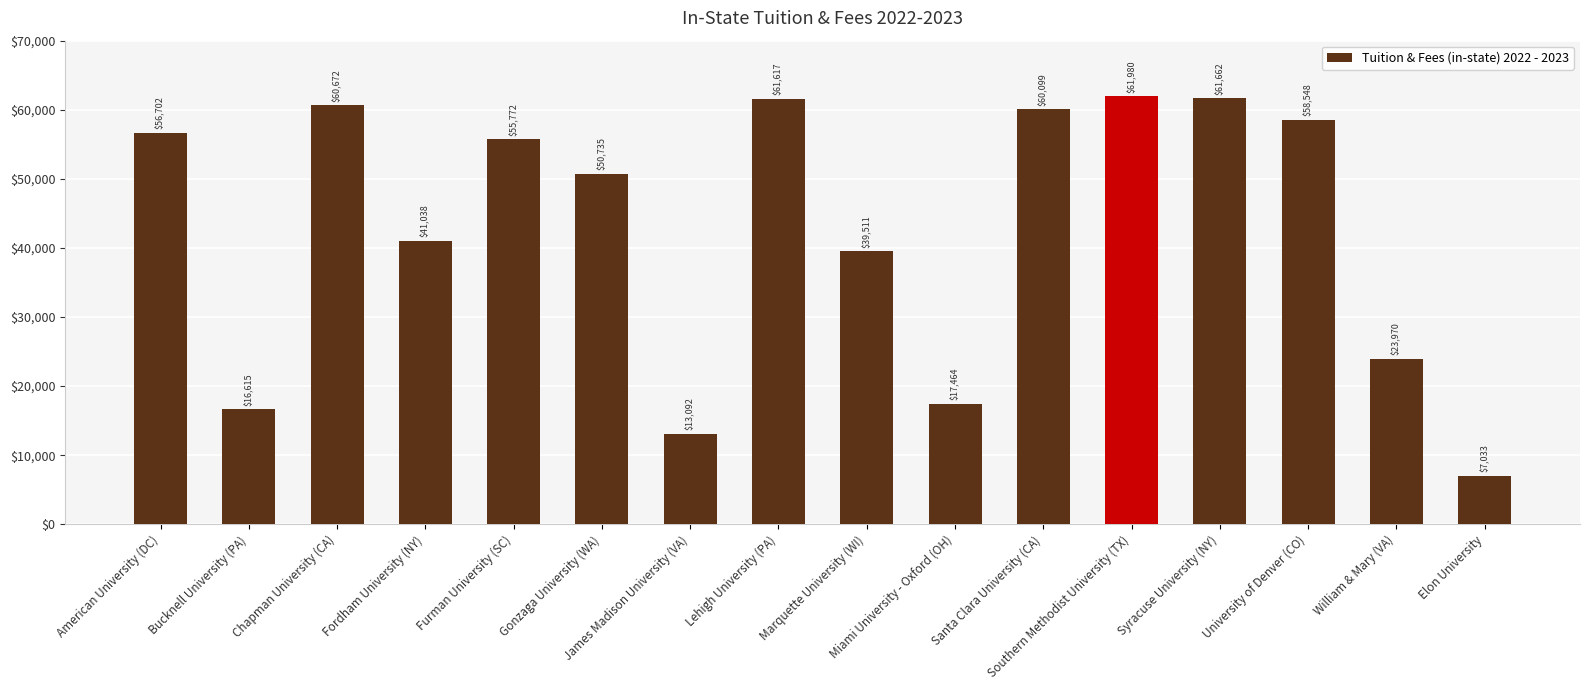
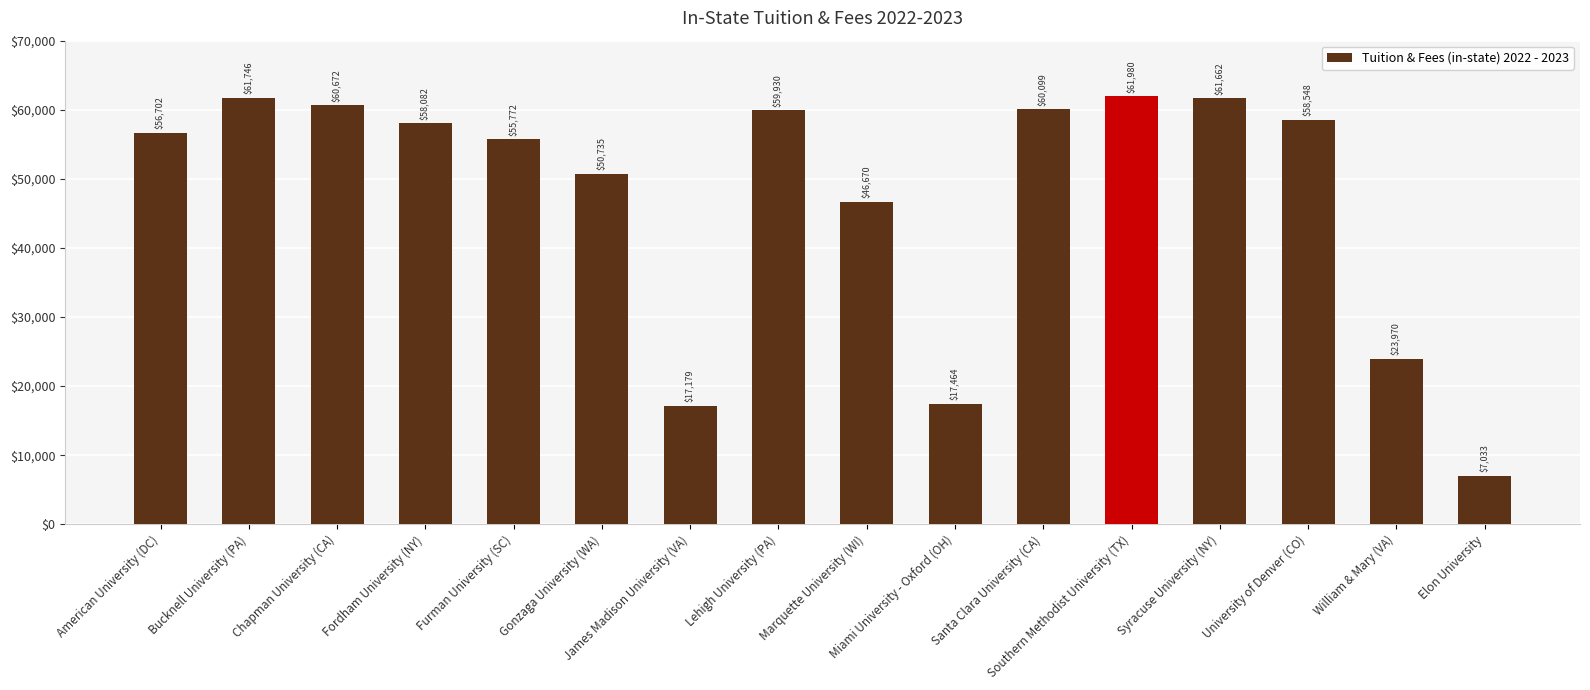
Bucknell University (PA): $16,615 -> $61,746
Fordham University (NY): $41,038 -> $58,082
James Madison University (VA): $13,092 -> $17,179
Lehigh University (PA): $61,617 -> $59,930
Marquette University (WI): $39,511 -> $46,670
